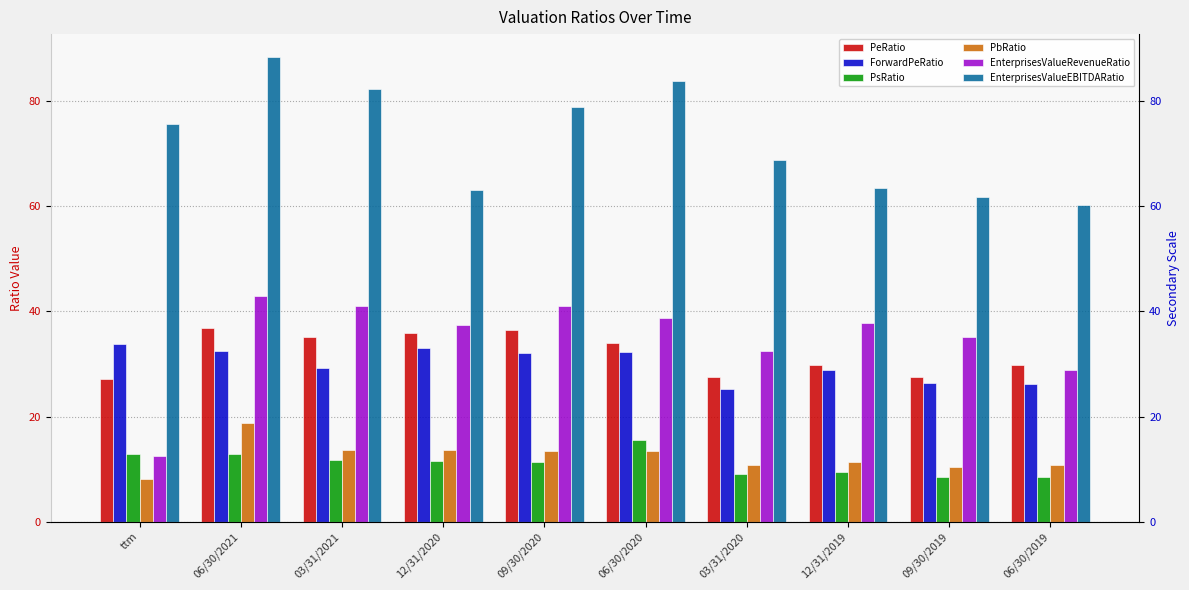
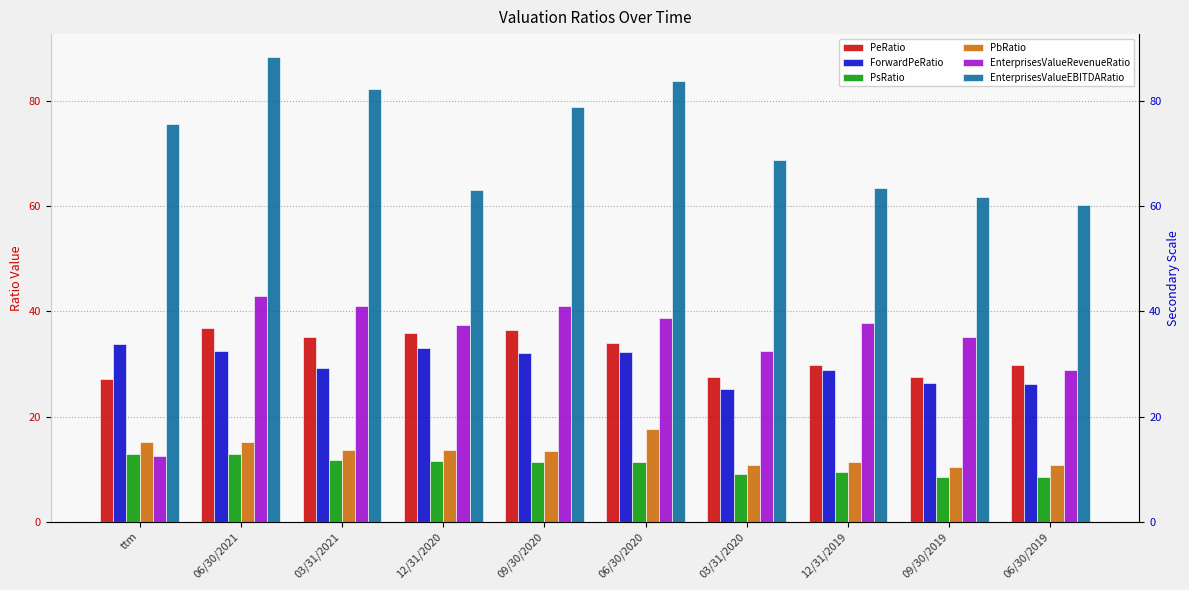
PbRatio, ttm: 8 -> 15
PbRatio, 06/30/2021: 19 -> 15
PsRatio, 06/30/2020: 16 -> 11
PbRatio, 06/30/2020: 13 -> 18
